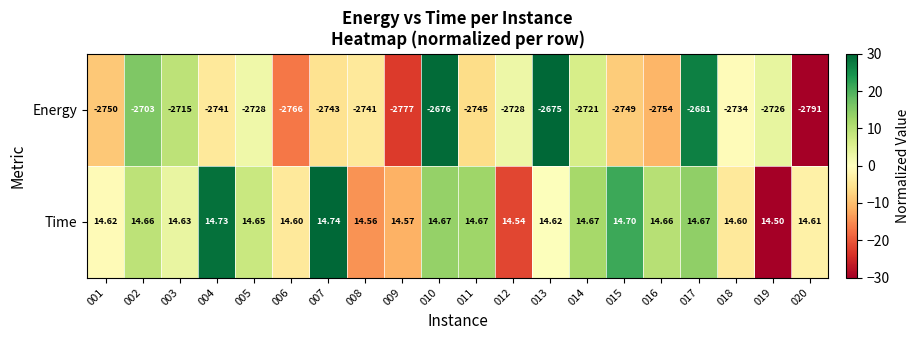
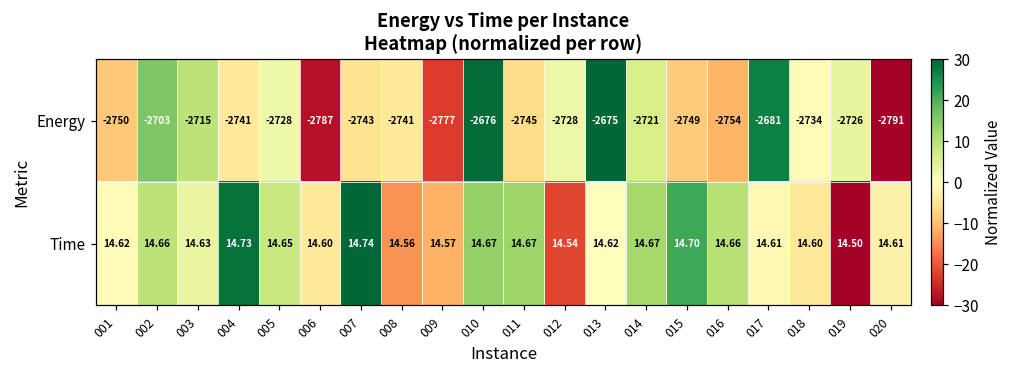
Energy, 006: -2766 -> -2787
Time, 017: 14.67 -> 14.61
